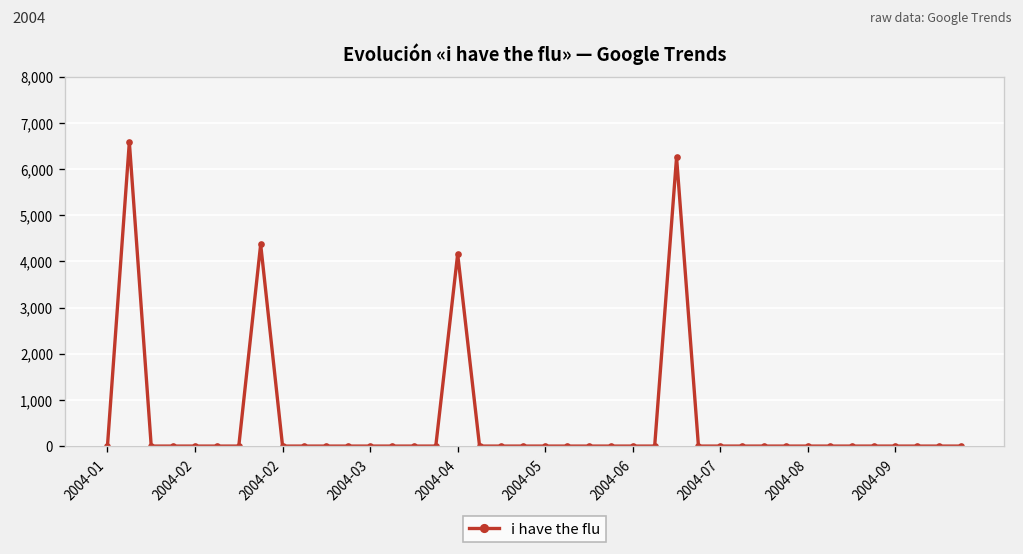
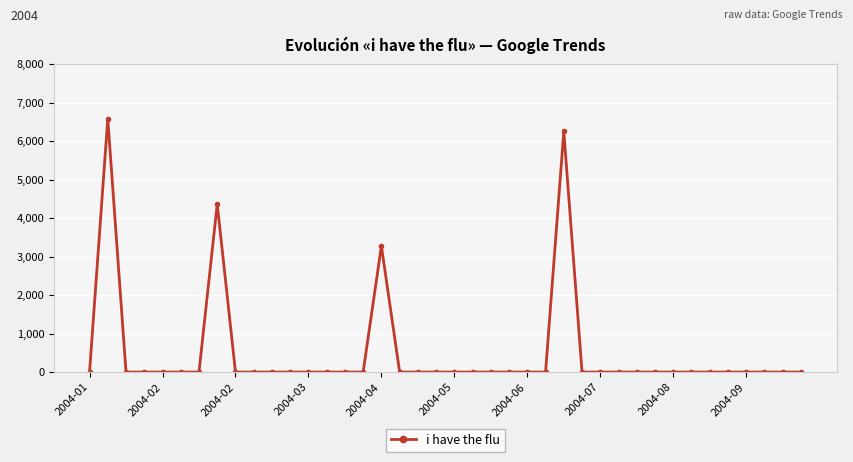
2004-04: 4,200 -> 3,300
